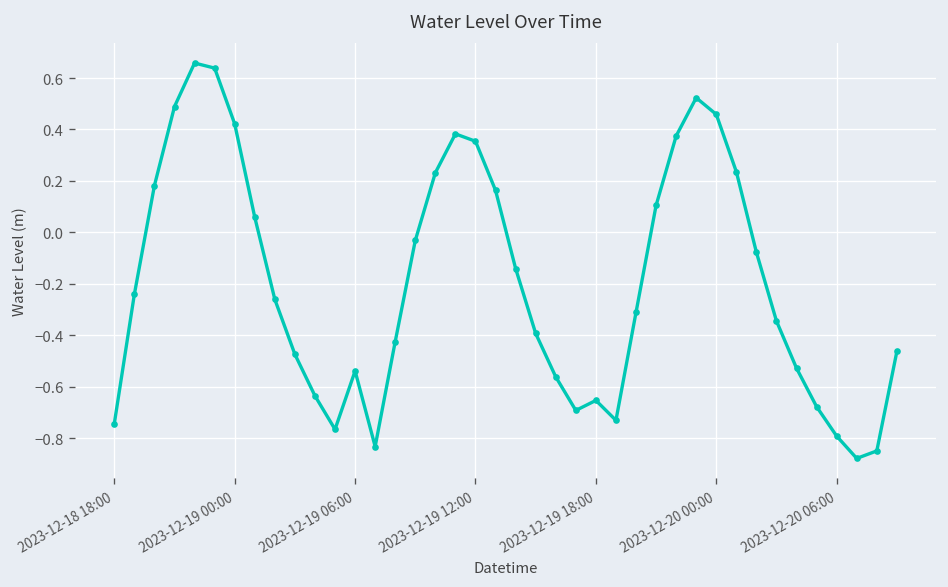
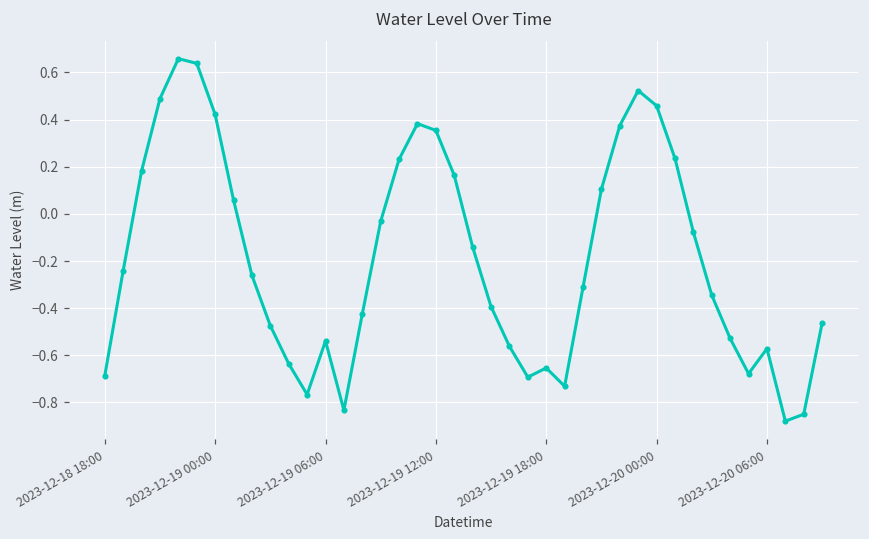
2023-12-18 18:00: -0.74 -> -0.69
2023-12-20 06:00: -0.79 -> -0.57
